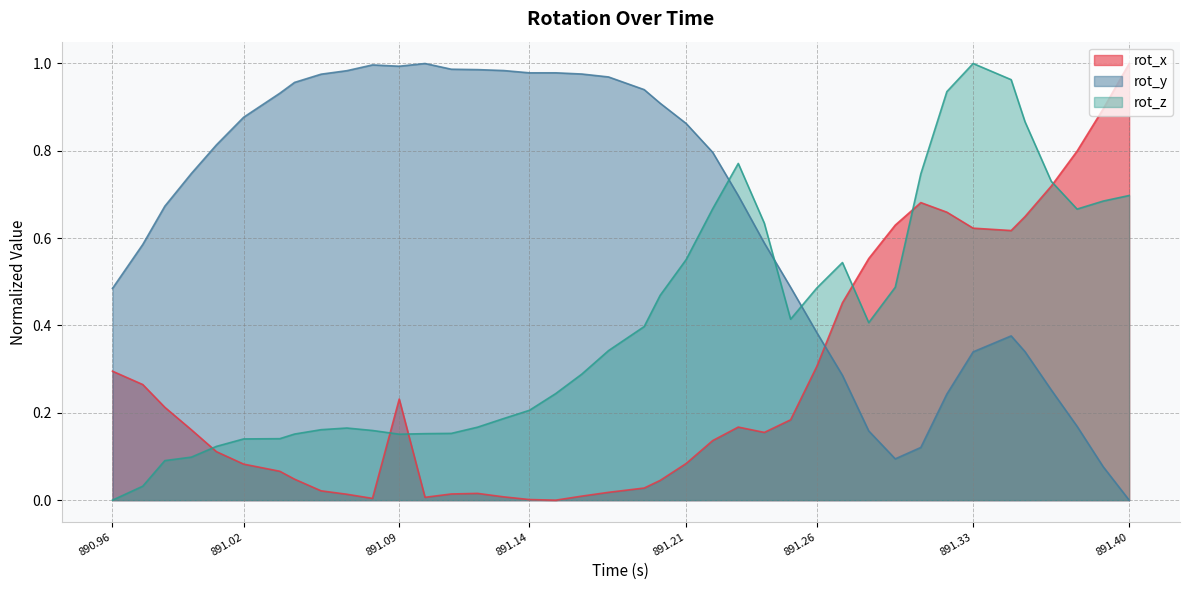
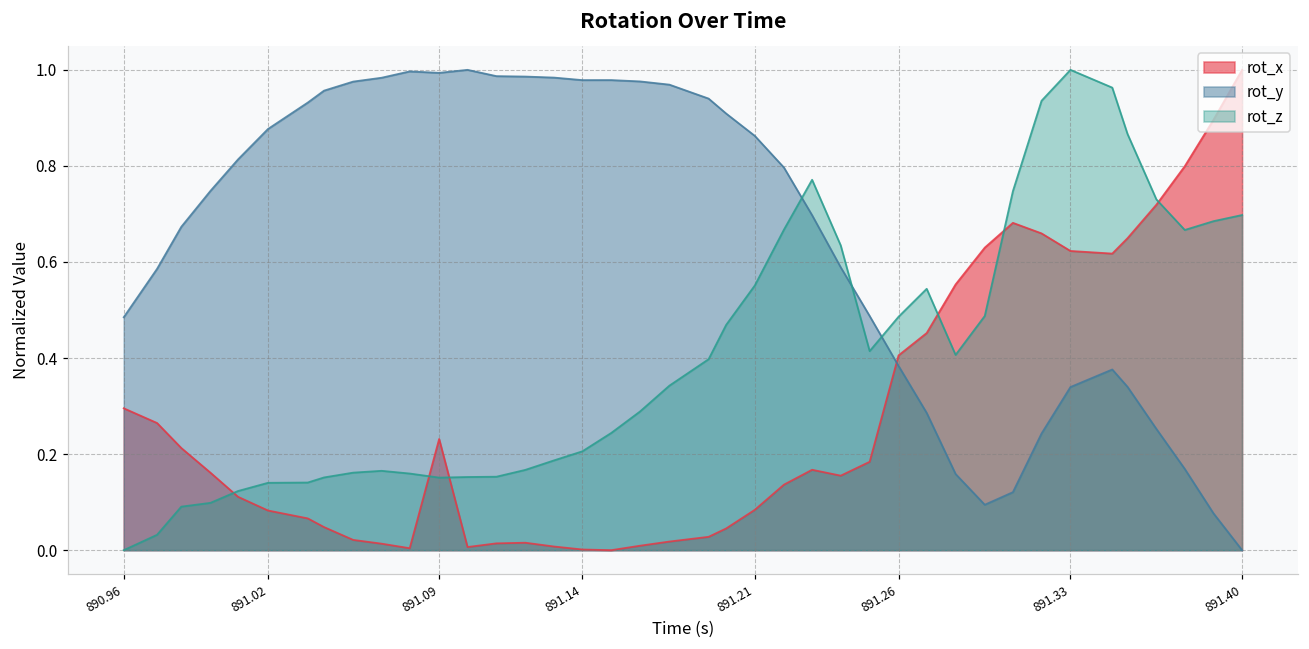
rot_x, 891.26: 0.31 -> 0.41
